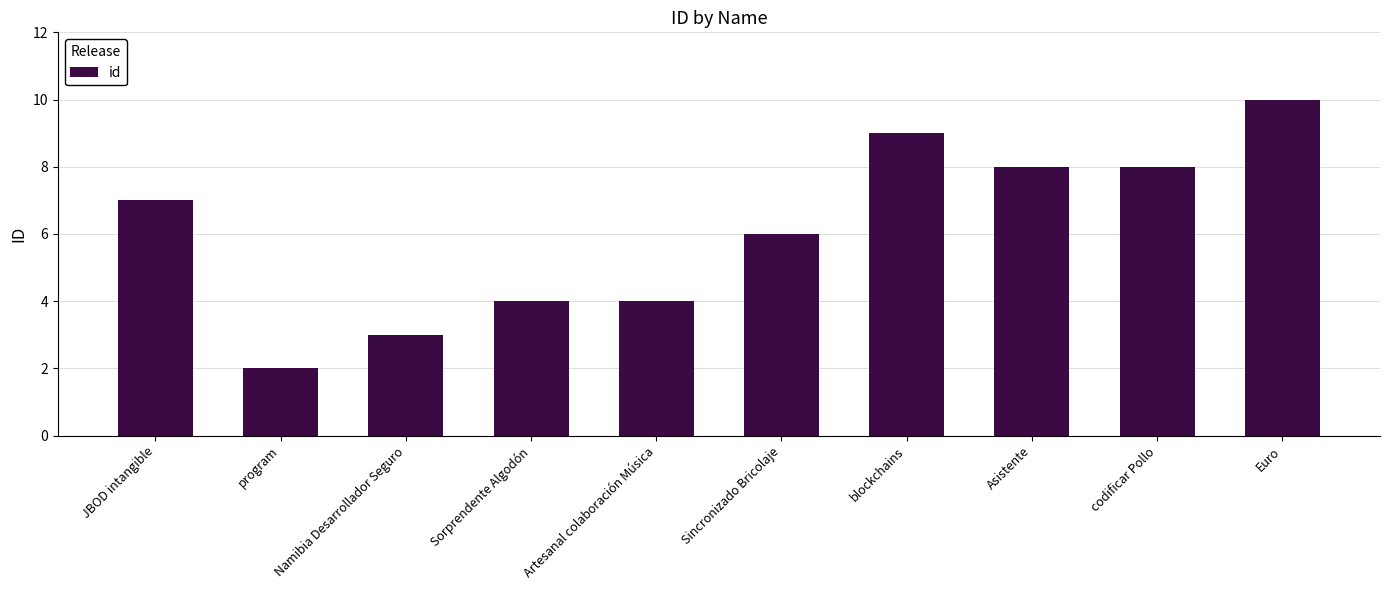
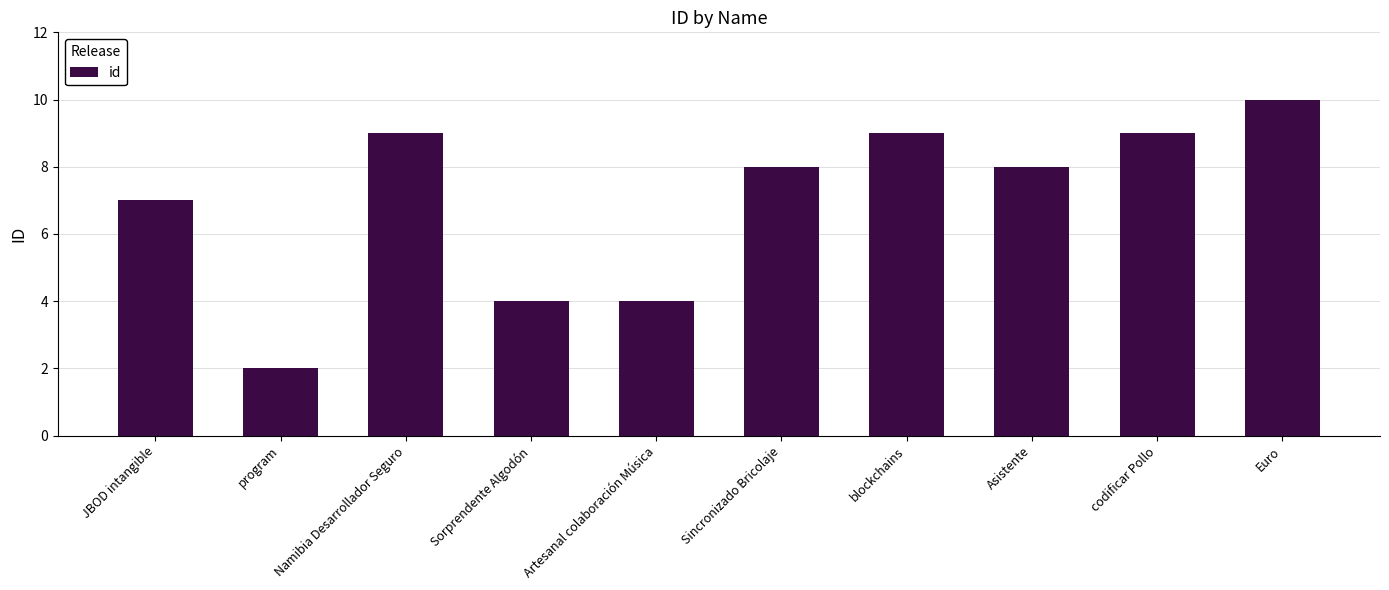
Namibia Desarrollador Seguro: 3 -> 9
Sincronizado Bricolaje: 6 -> 8
codificar Pollo: 8 -> 9
